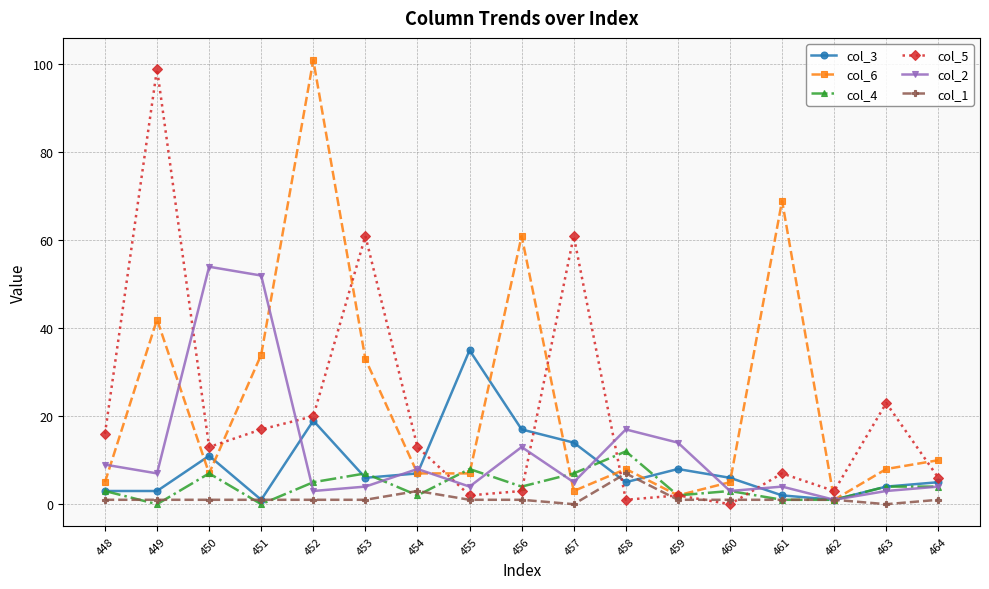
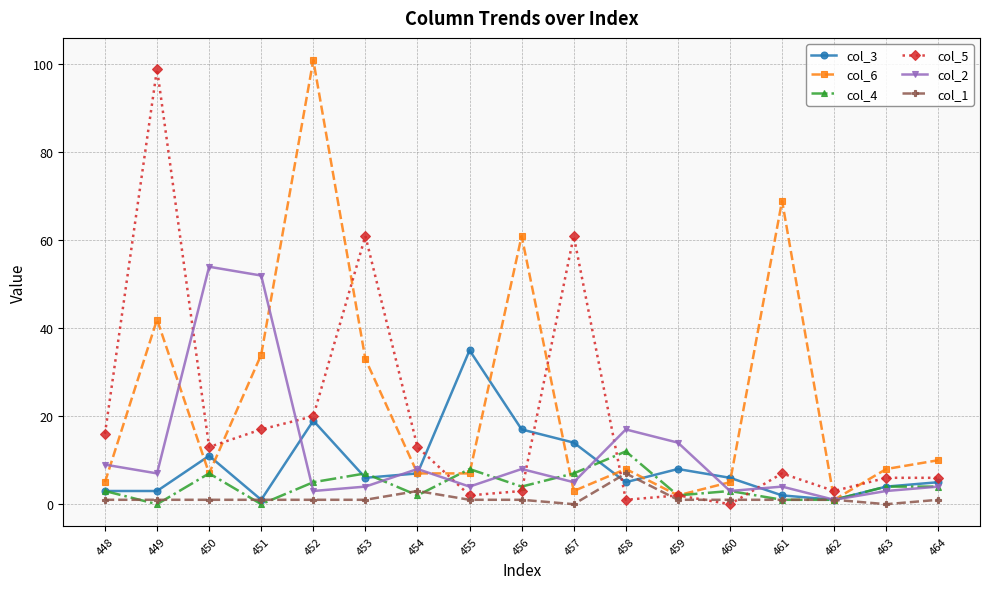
col_2, 456: 13 -> 8
col_5, 463: 23 -> 6
